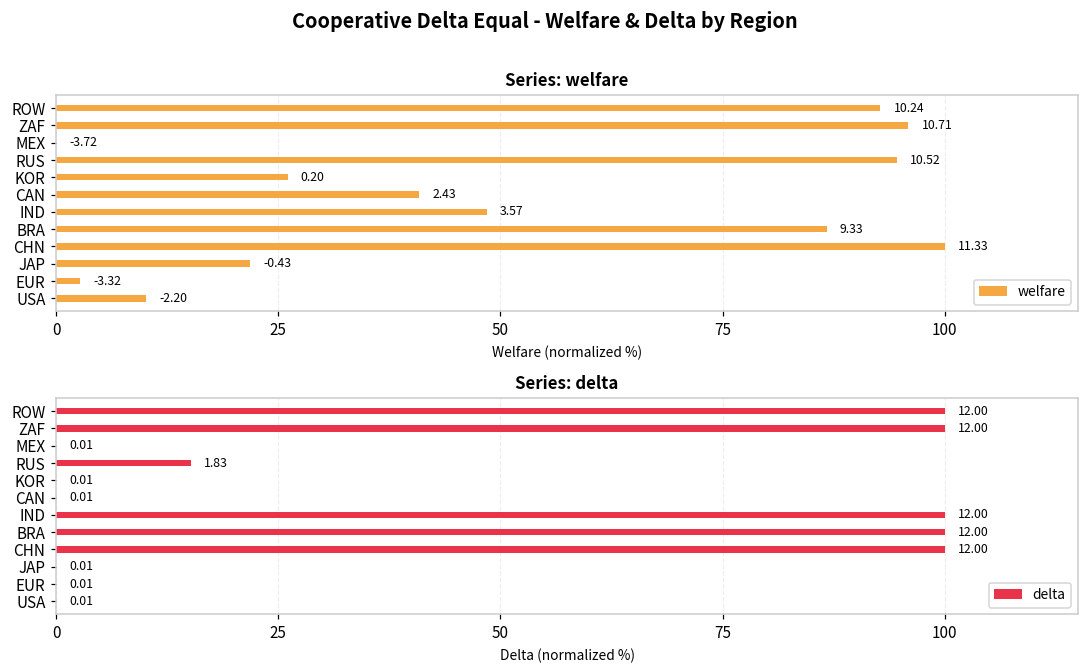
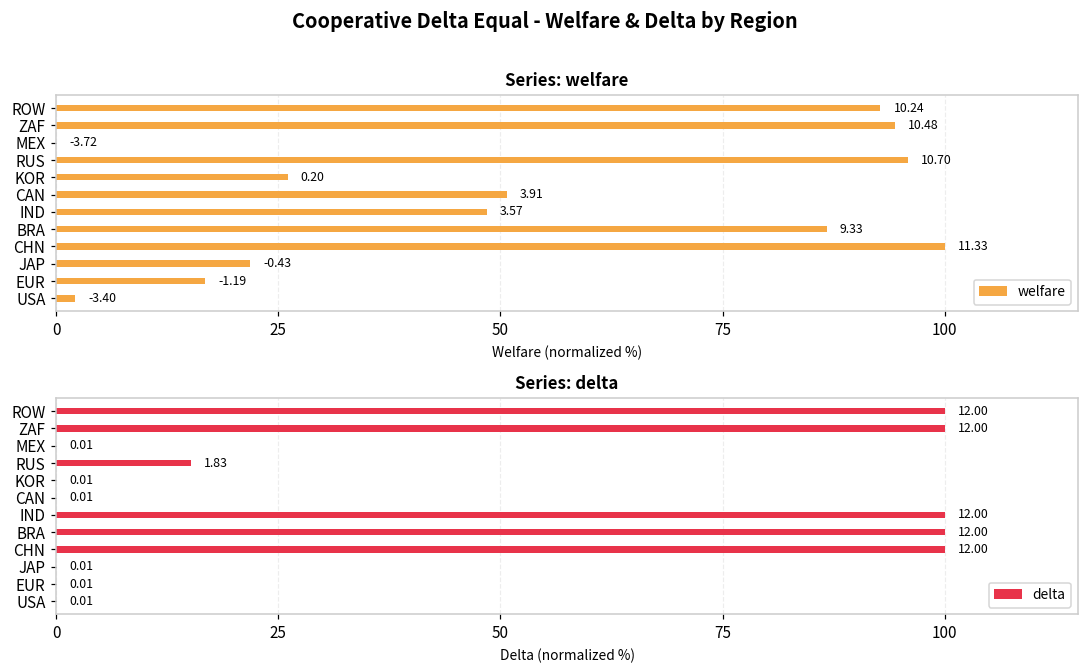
Series: welfare, ZAF: 10.71 -> 10.48
Series: welfare, RUS: 10.52 -> 10.70
Series: welfare, CAN: 2.43 -> 3.91
Series: welfare, EUR: -3.32 -> -1.19
Series: welfare, USA: -2.20 -> -3.40
